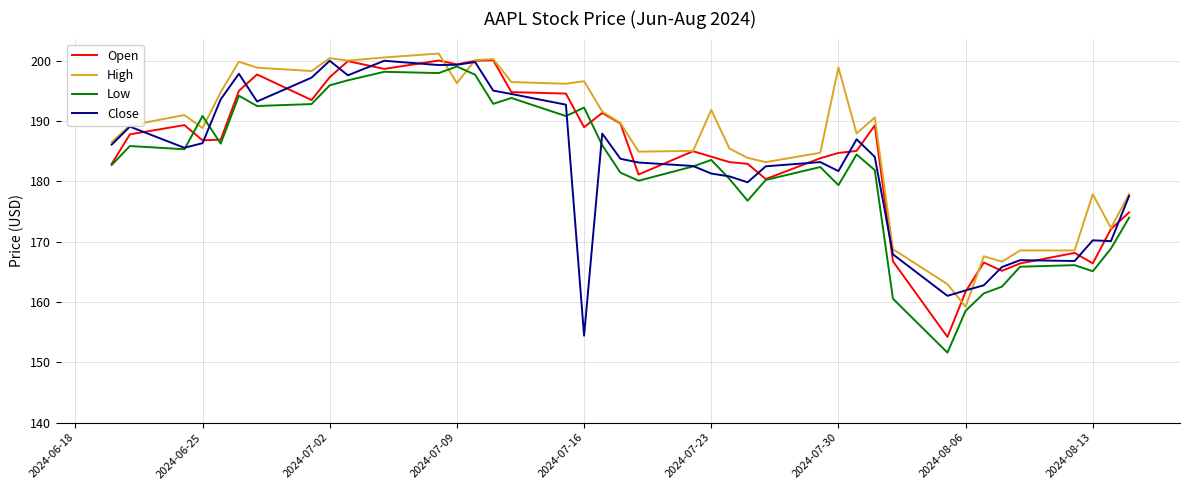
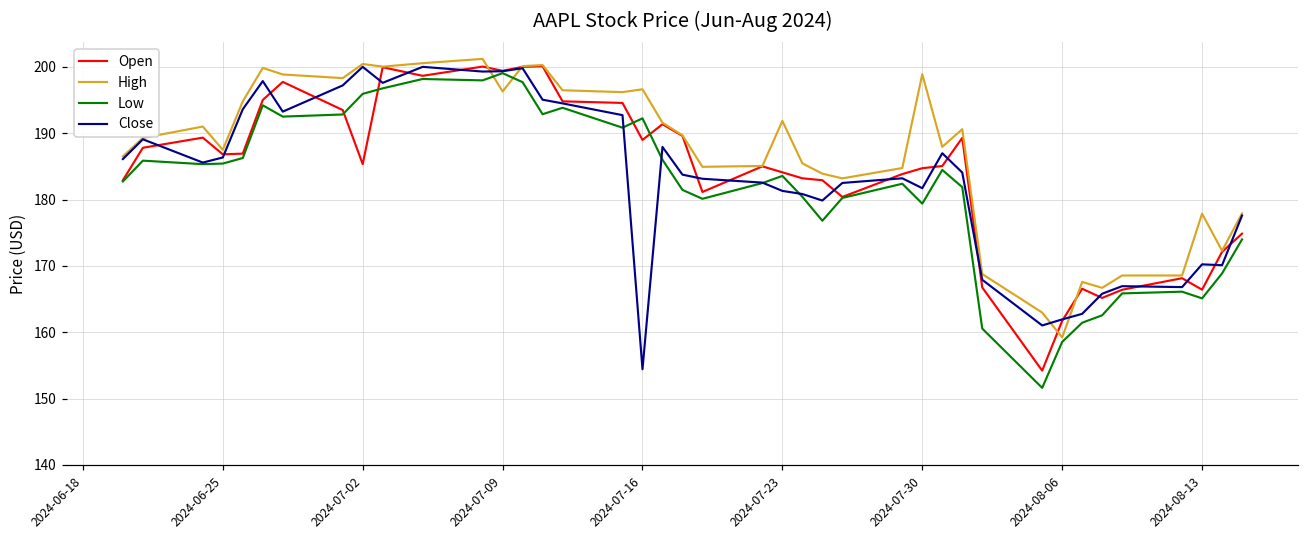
High, 2024-06-25: 189 -> 187
Low, 2024-06-25: 191 -> 185
Open, 2024-07-02: 197 -> 185
